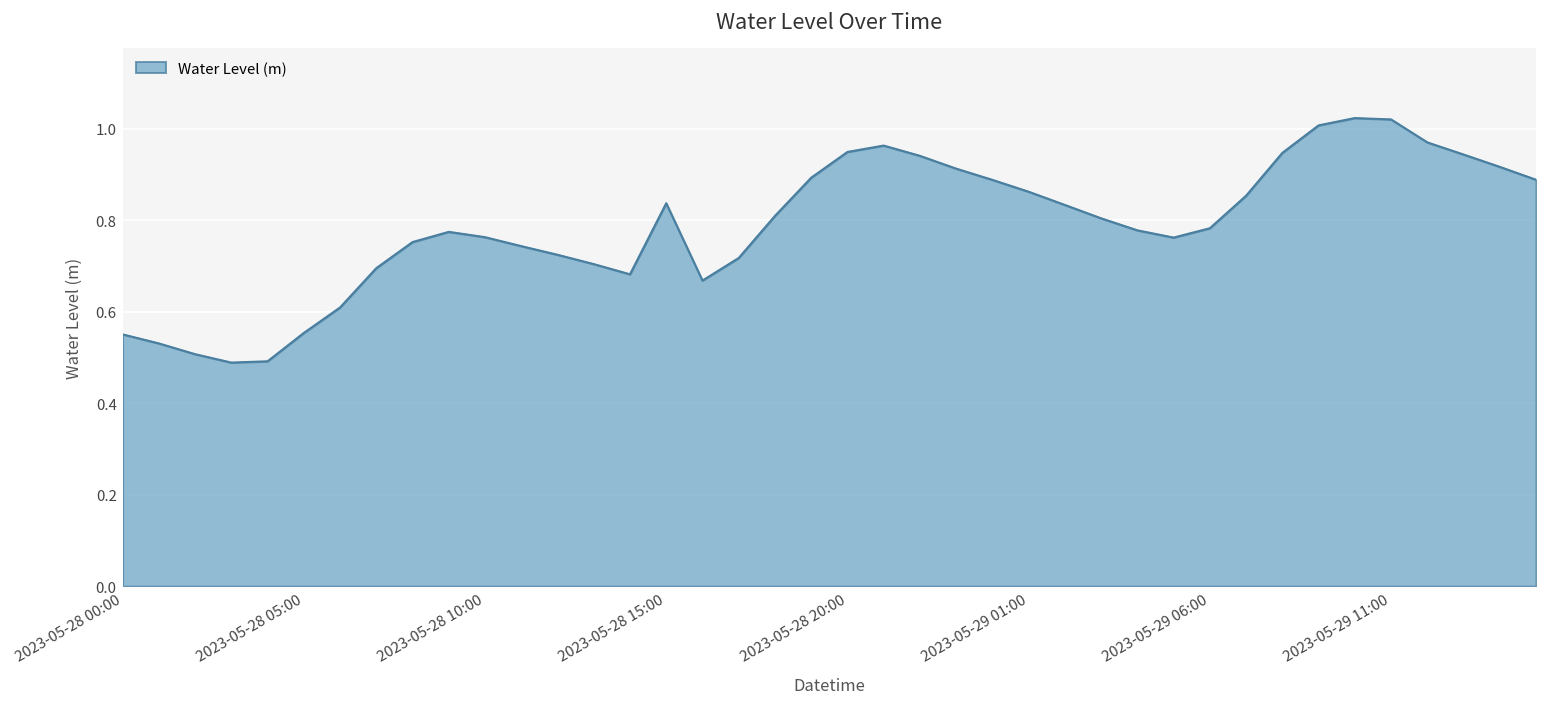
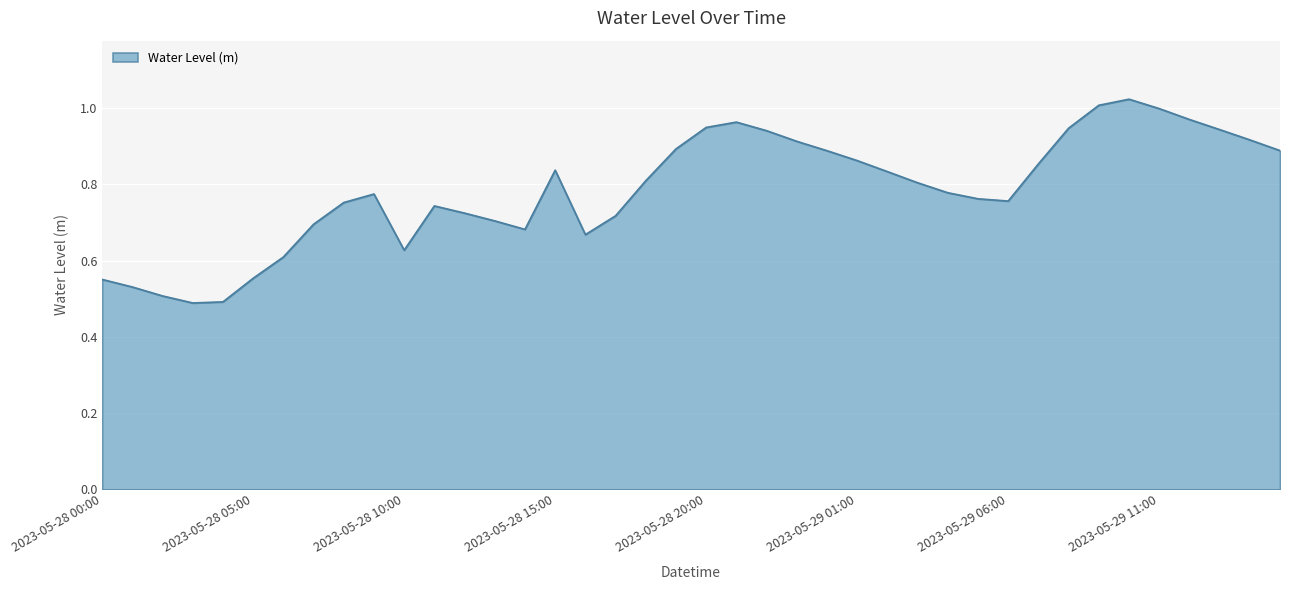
2023-05-28 10:00: 0.76 -> 0.63
2023-05-29 06:00: 0.78 -> 0.76
2023-05-29 11:00: 1.02 -> 1.00
